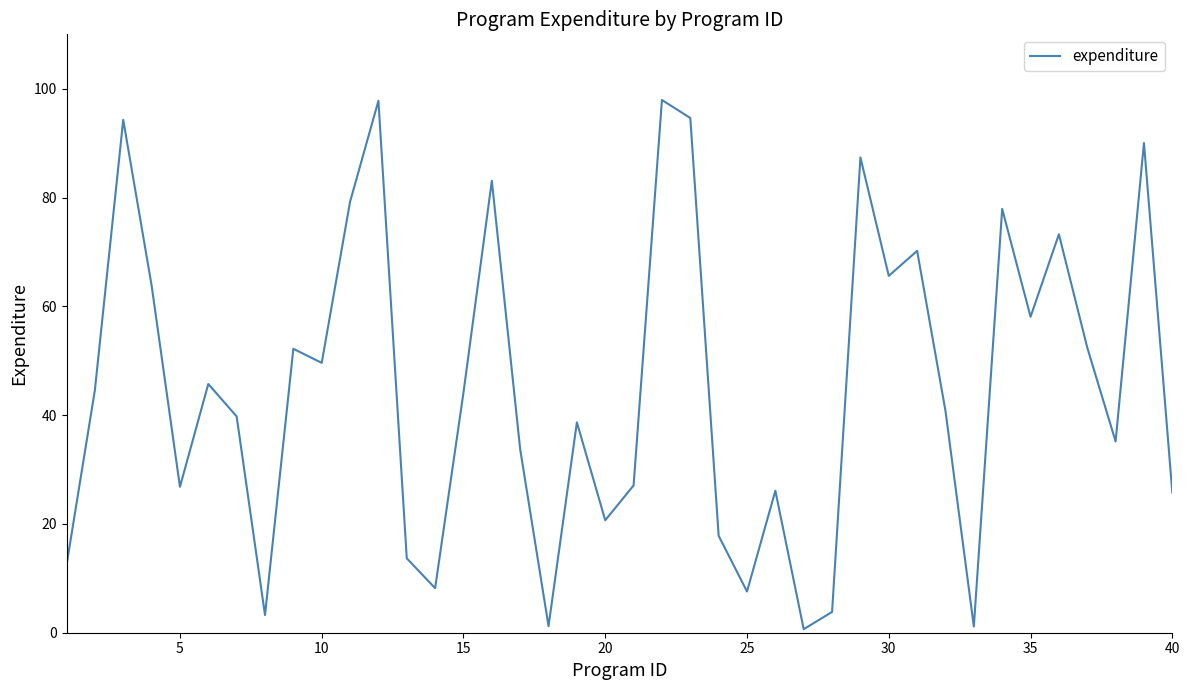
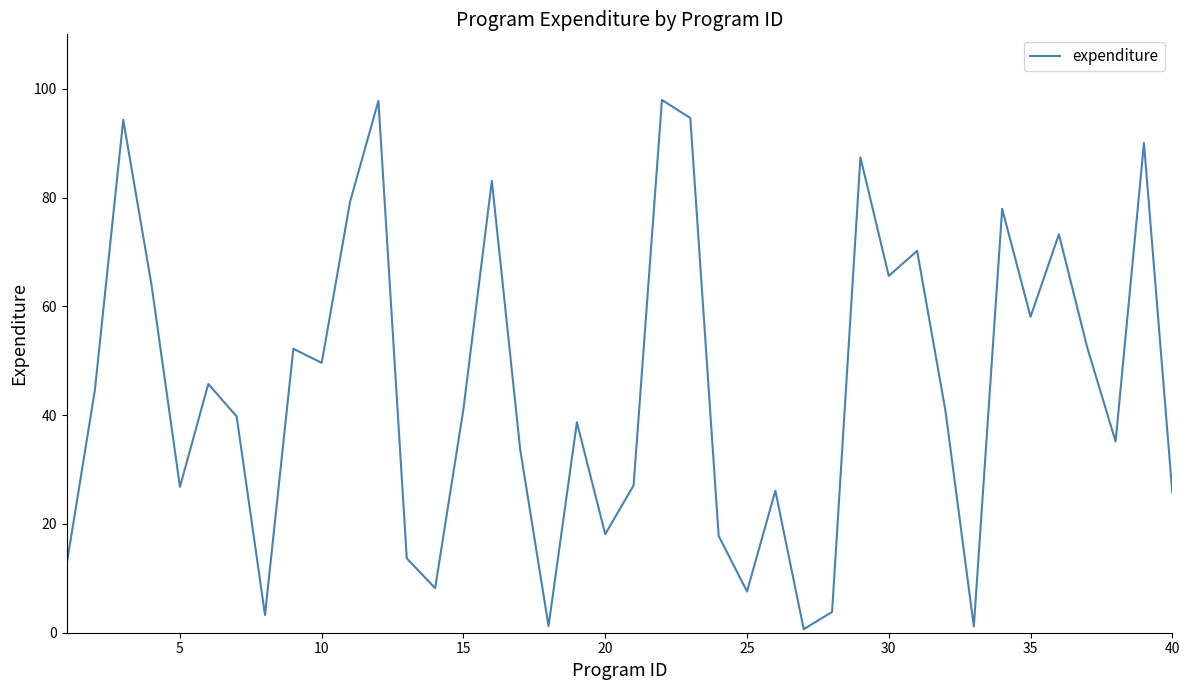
15: 44 -> 41
20: 21 -> 18
